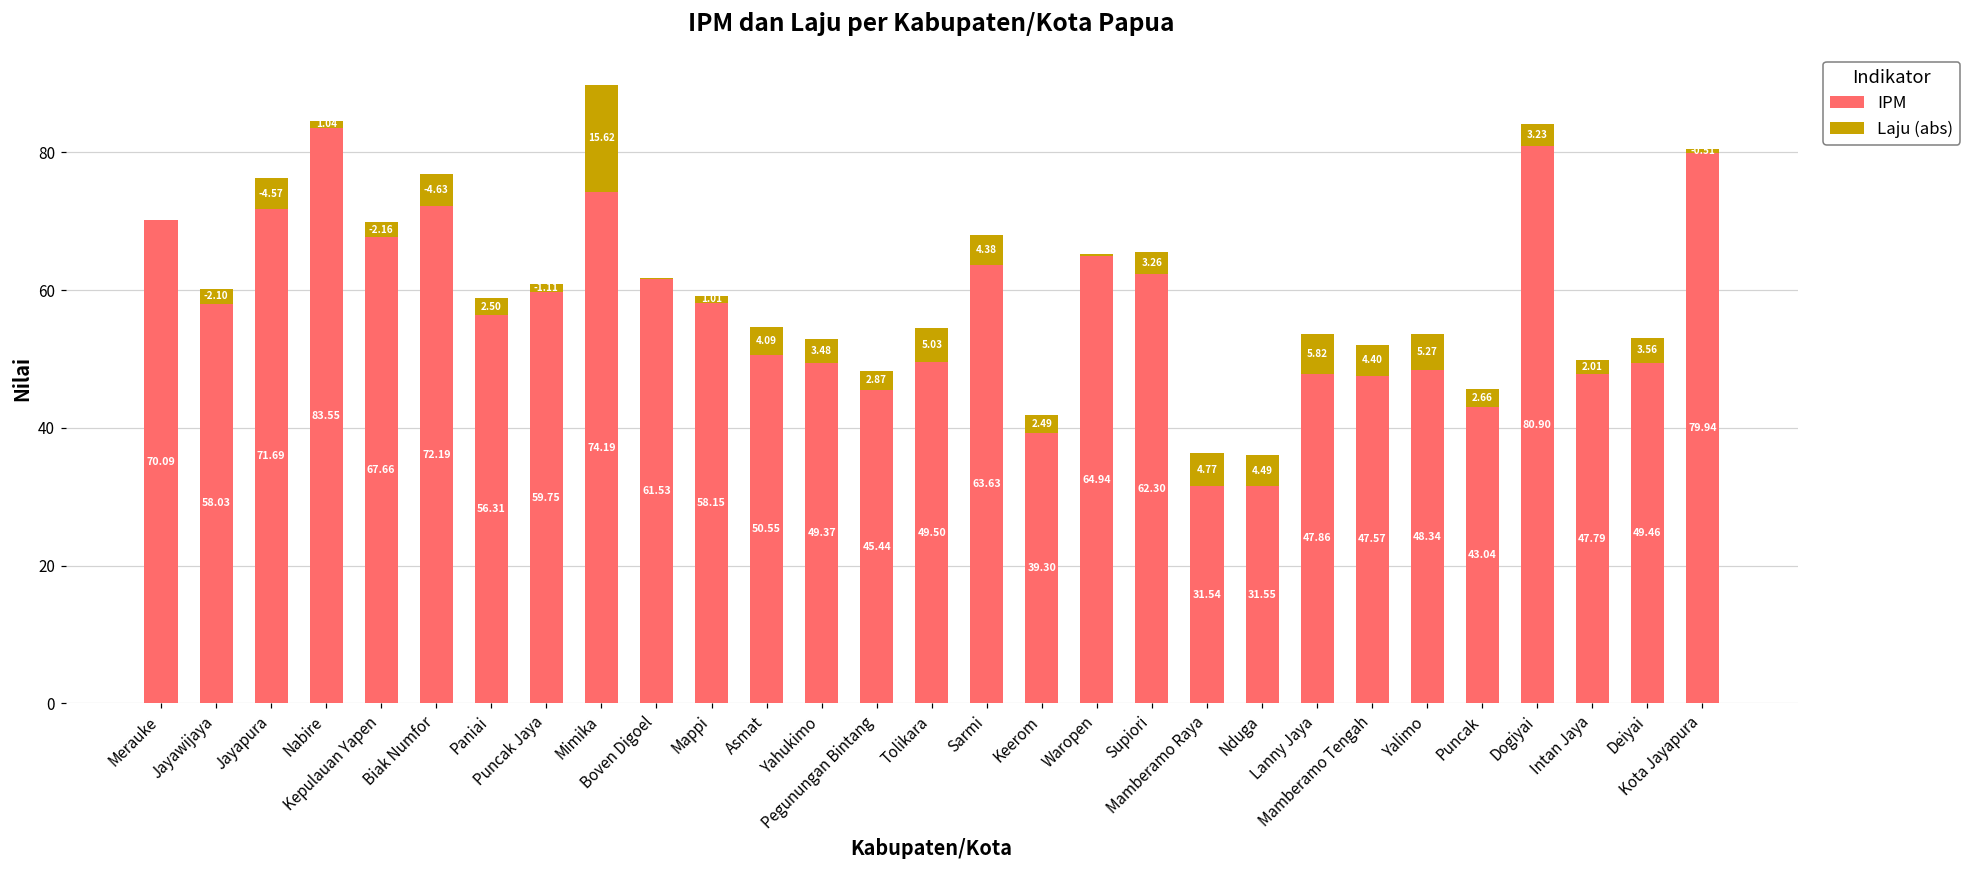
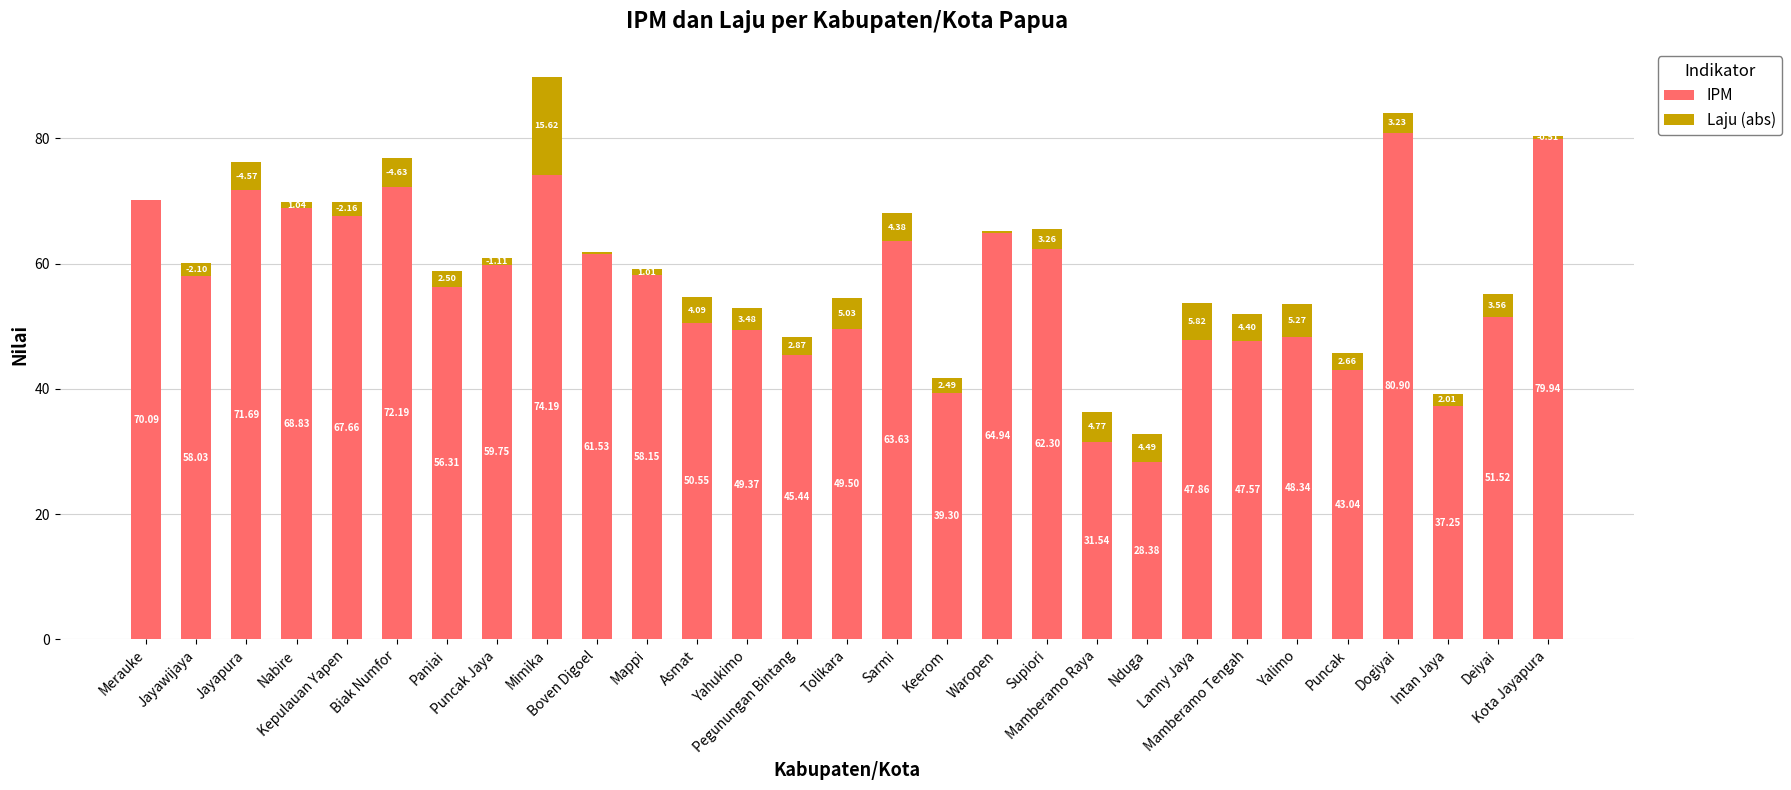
IPM, Nabire: 83.55 -> 68.83
IPM, Nduga: 31.55 -> 28.38
IPM, Intan Jaya: 47.79 -> 37.25
IPM, Deiyai: 49.46 -> 51.52
